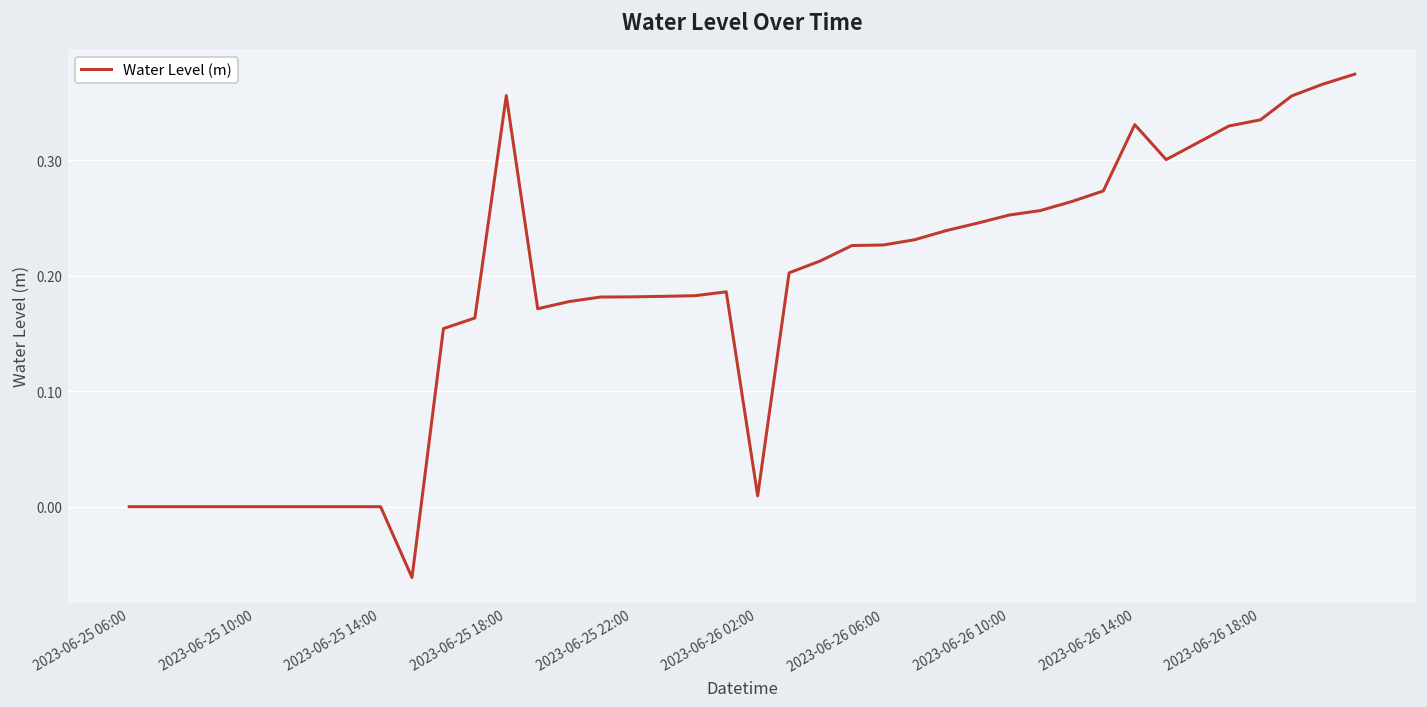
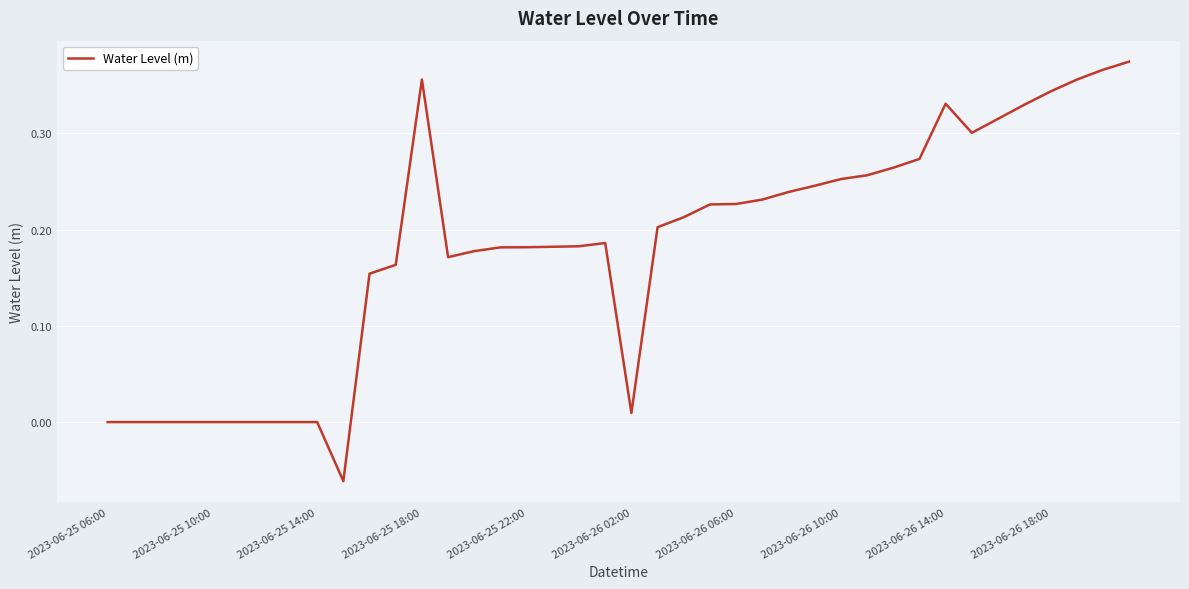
2023-06-26 18:00: 0.335 -> 0.344
